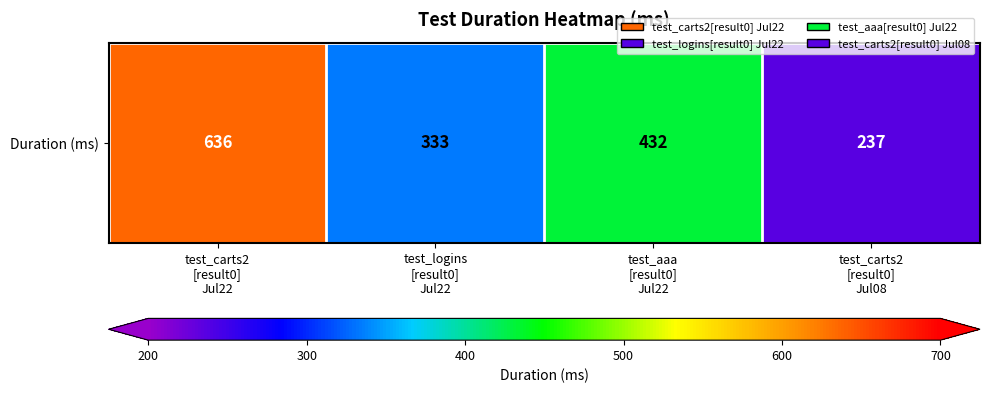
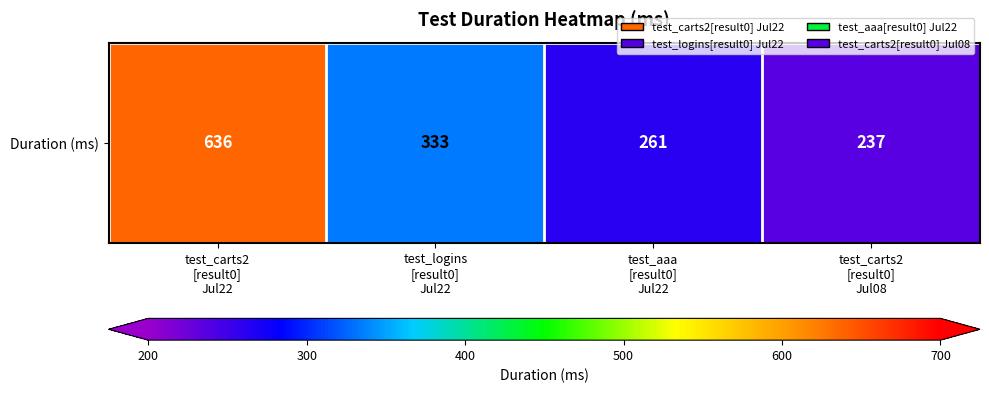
Duration (ms), test_aaa [result0] Jul22: 432 -> 261
